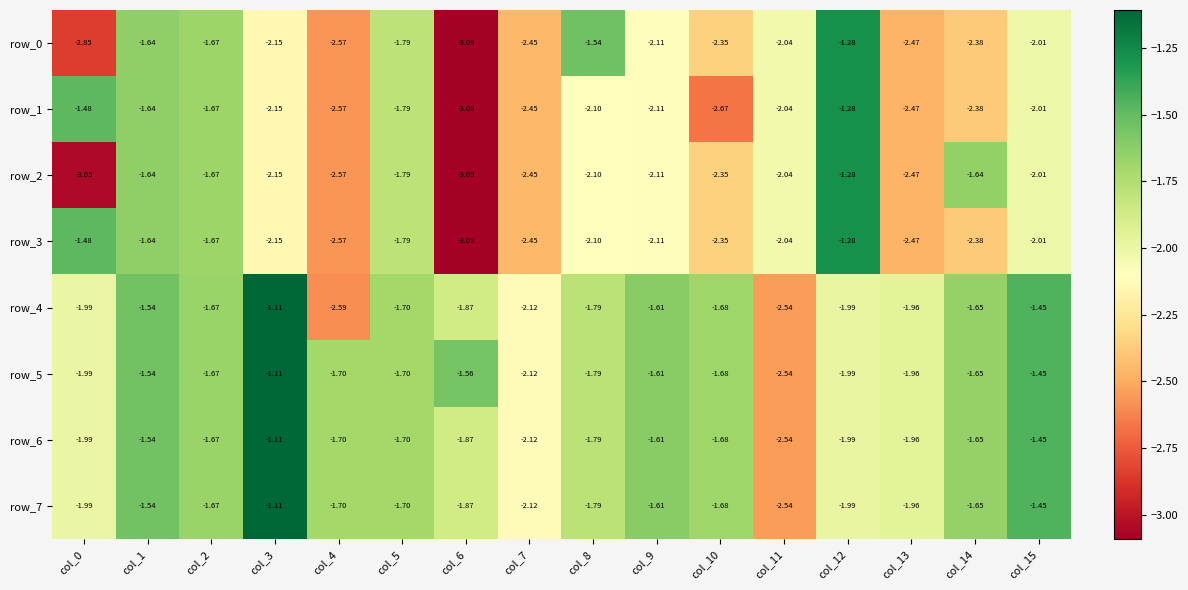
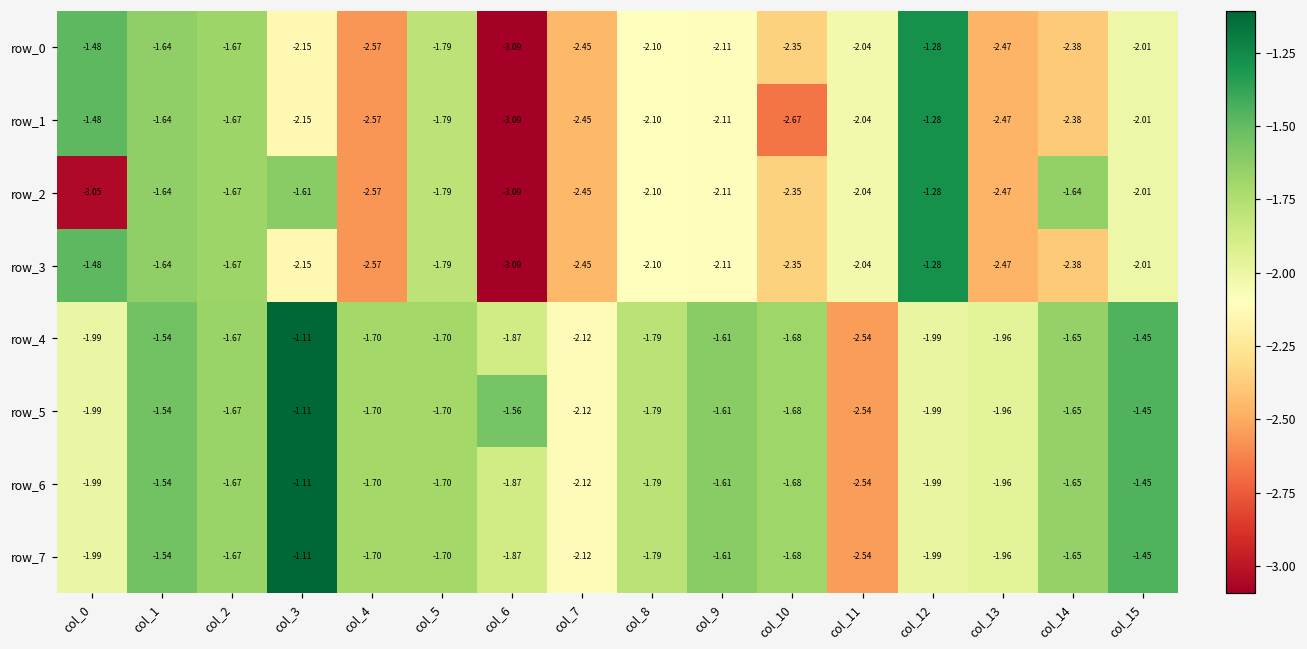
row_0, col_0: -2.85 -> -1.48
row_0, col_8: -1.54 -> -2.10
row_2, col_3: -2.15 -> -1.61
row_4, col_4: -2.59 -> -1.70
